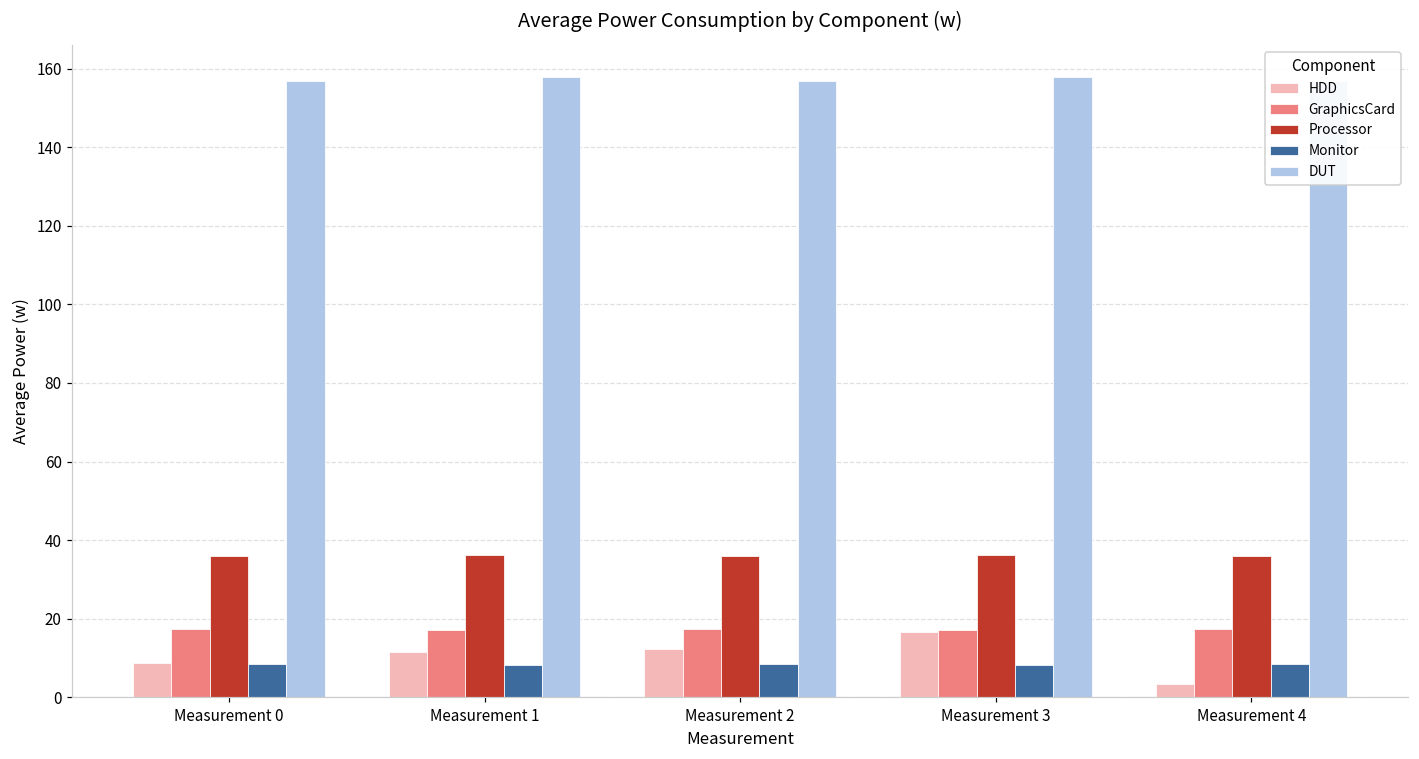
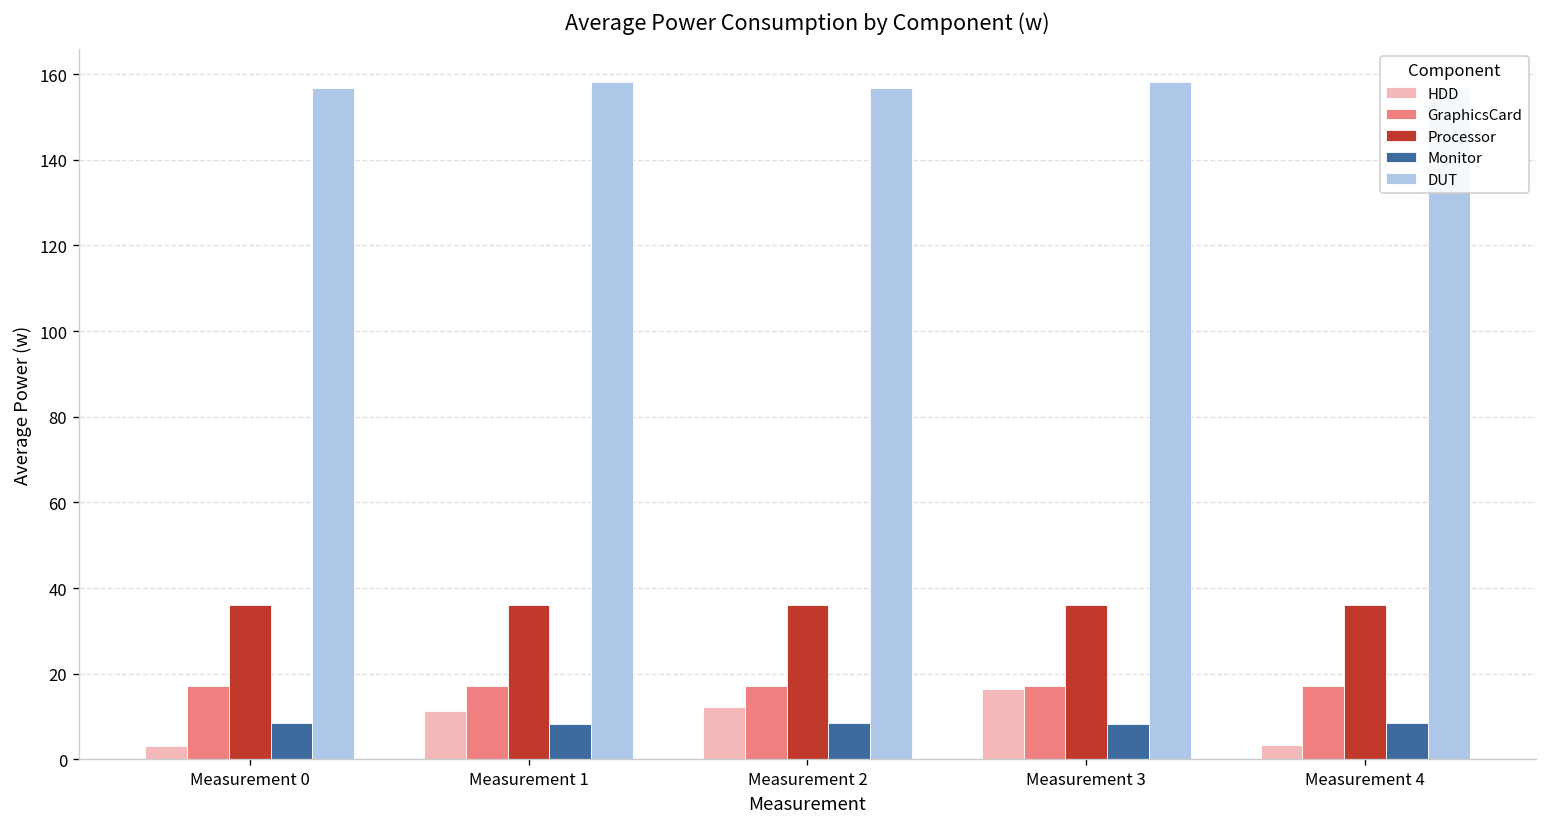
HDD, Measurement 0: 9 -> 3
